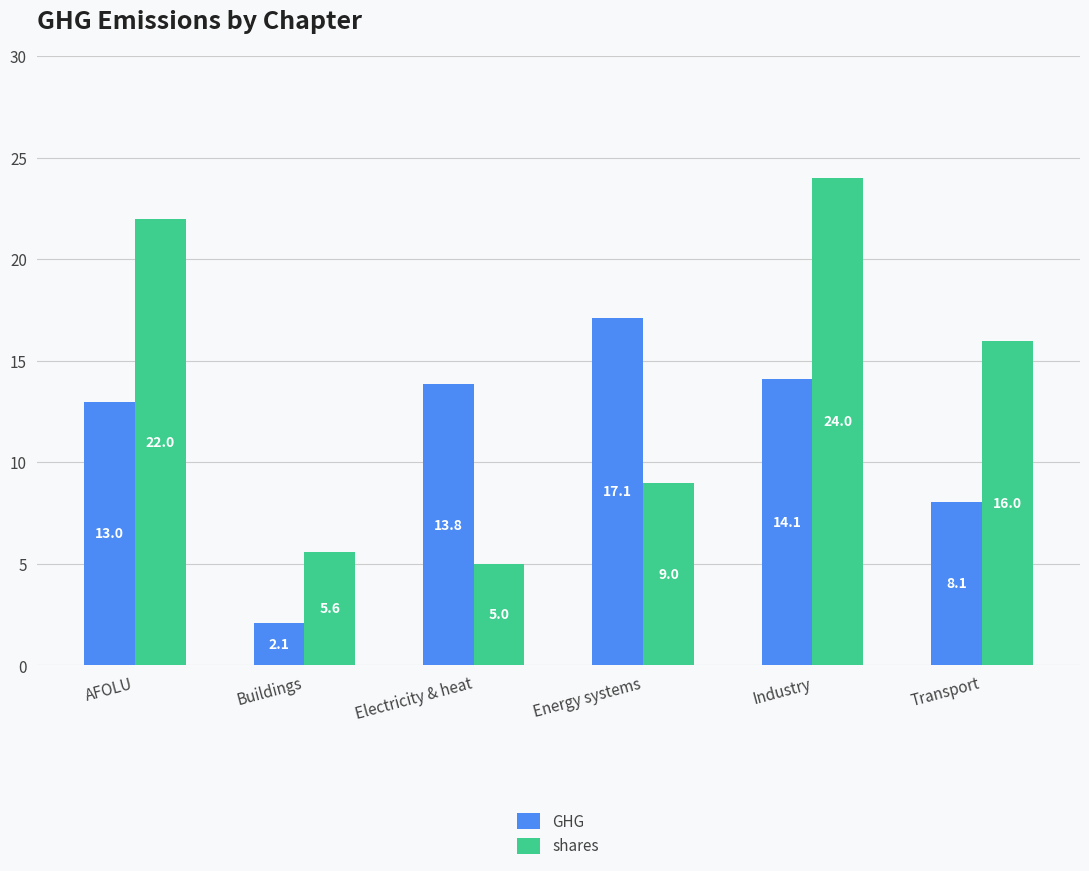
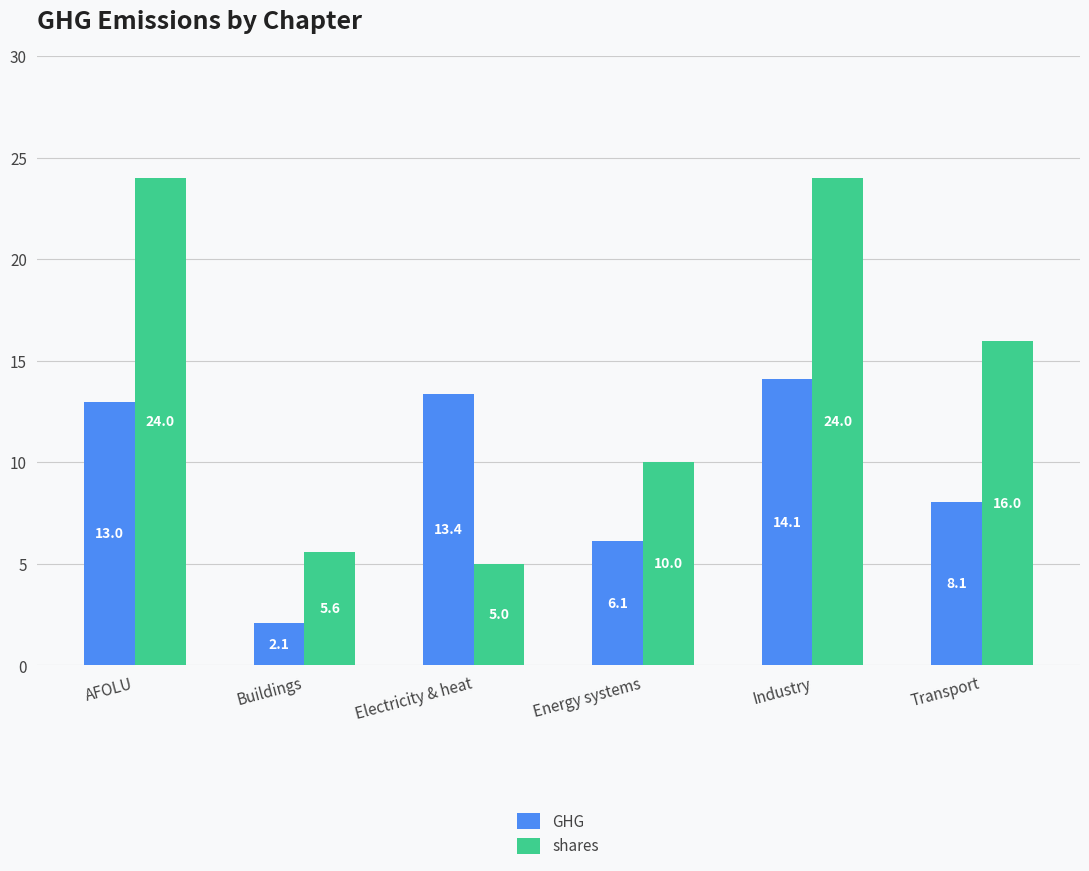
shares, AFOLU: 22.0 -> 24.0
GHG, Electricity & heat: 13.8 -> 13.4
GHG, Energy systems: 17.1 -> 6.1
shares, Energy systems: 9.0 -> 10.0
